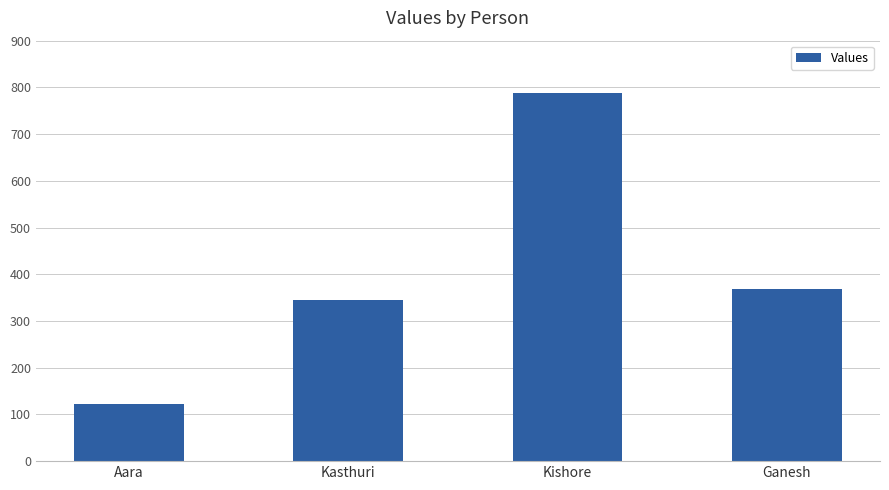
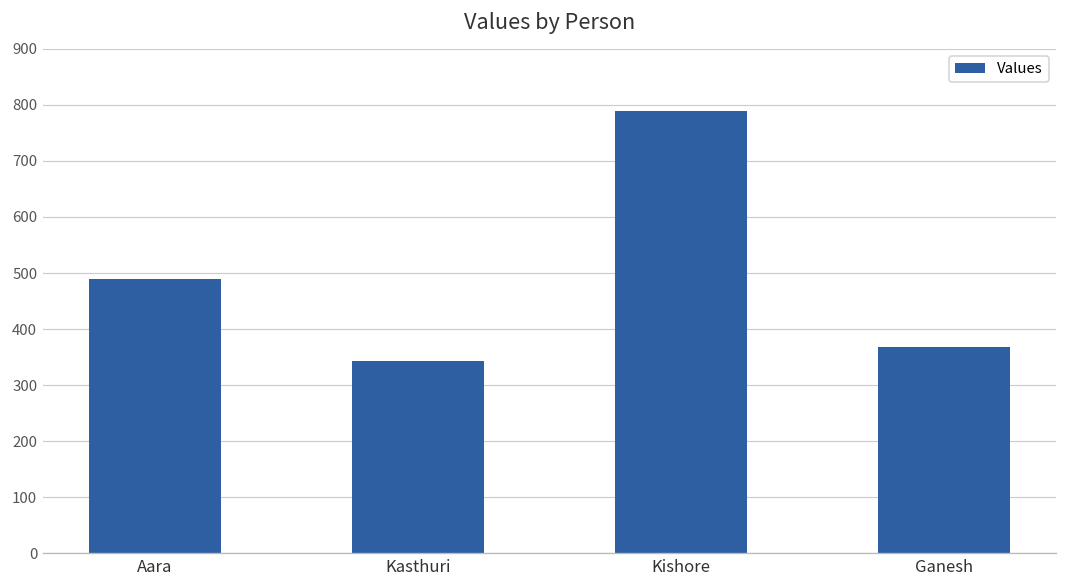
Aara: 120 -> 490
